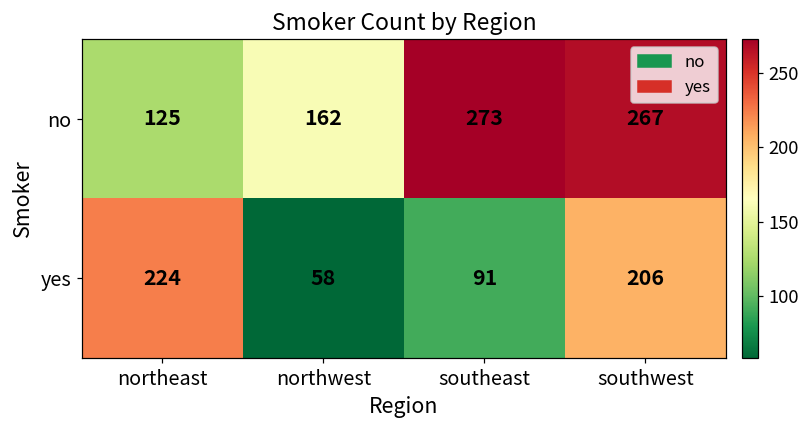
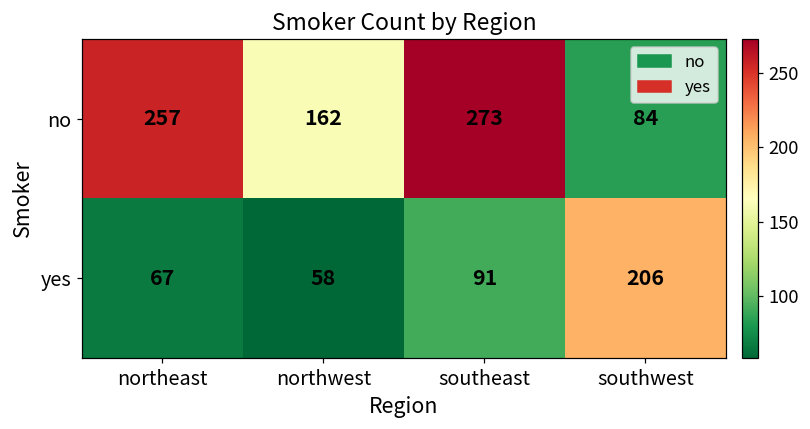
no, northeast: 125 -> 257
no, southwest: 267 -> 84
yes, northeast: 224 -> 67
